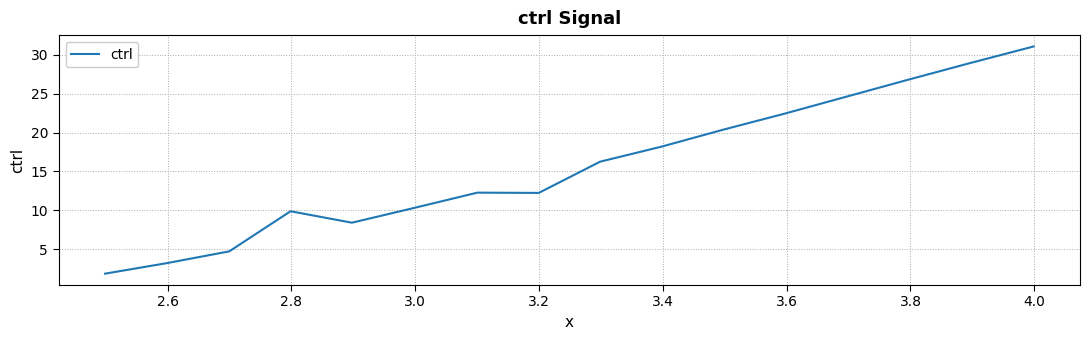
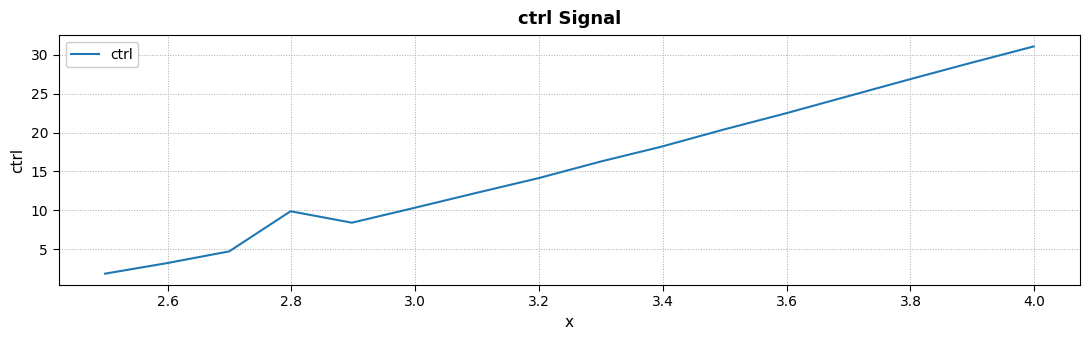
3.2: 12 -> 14
